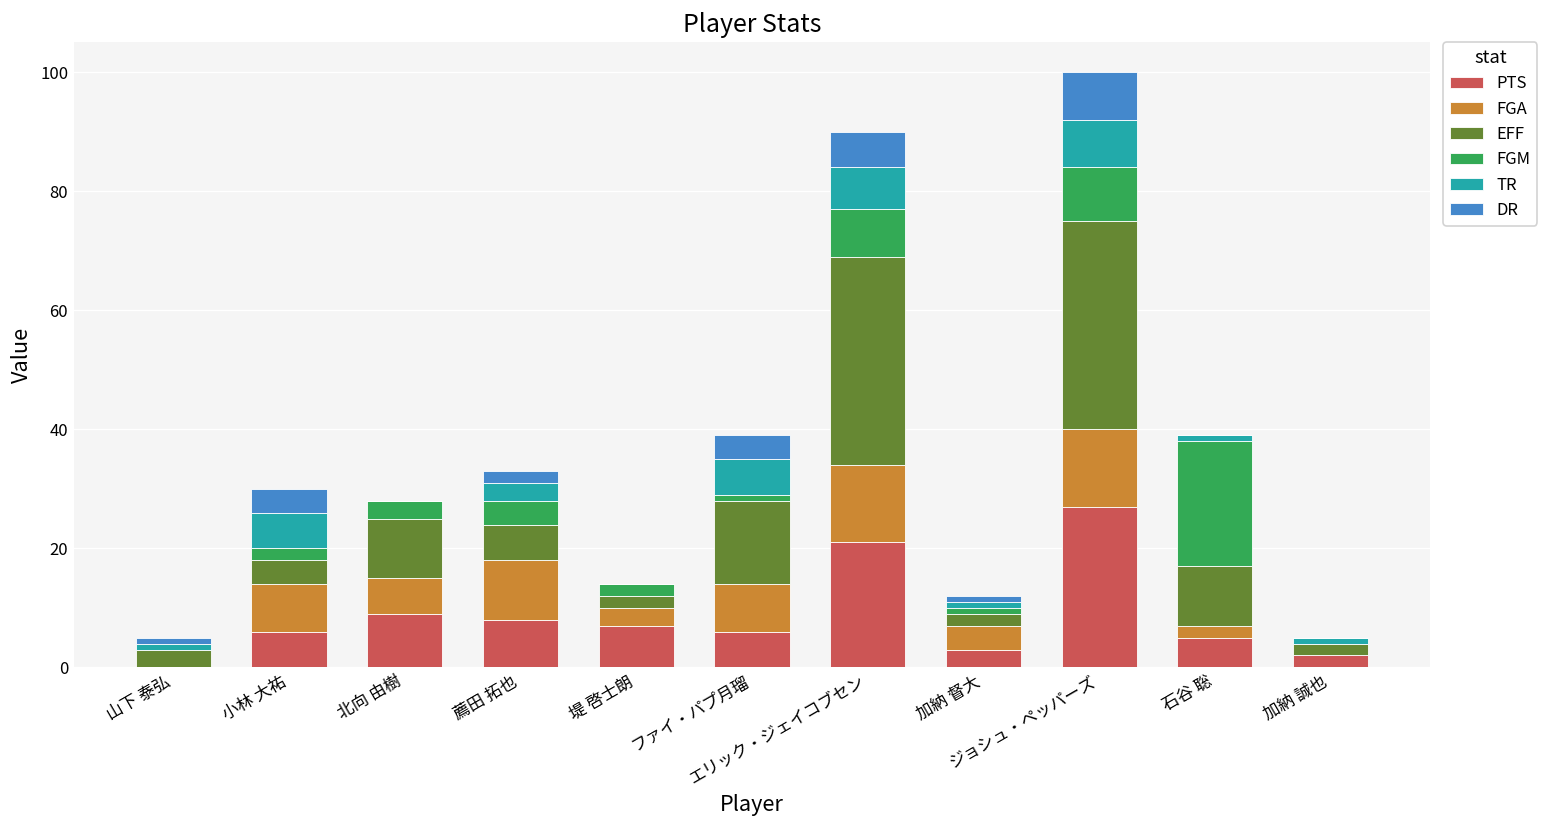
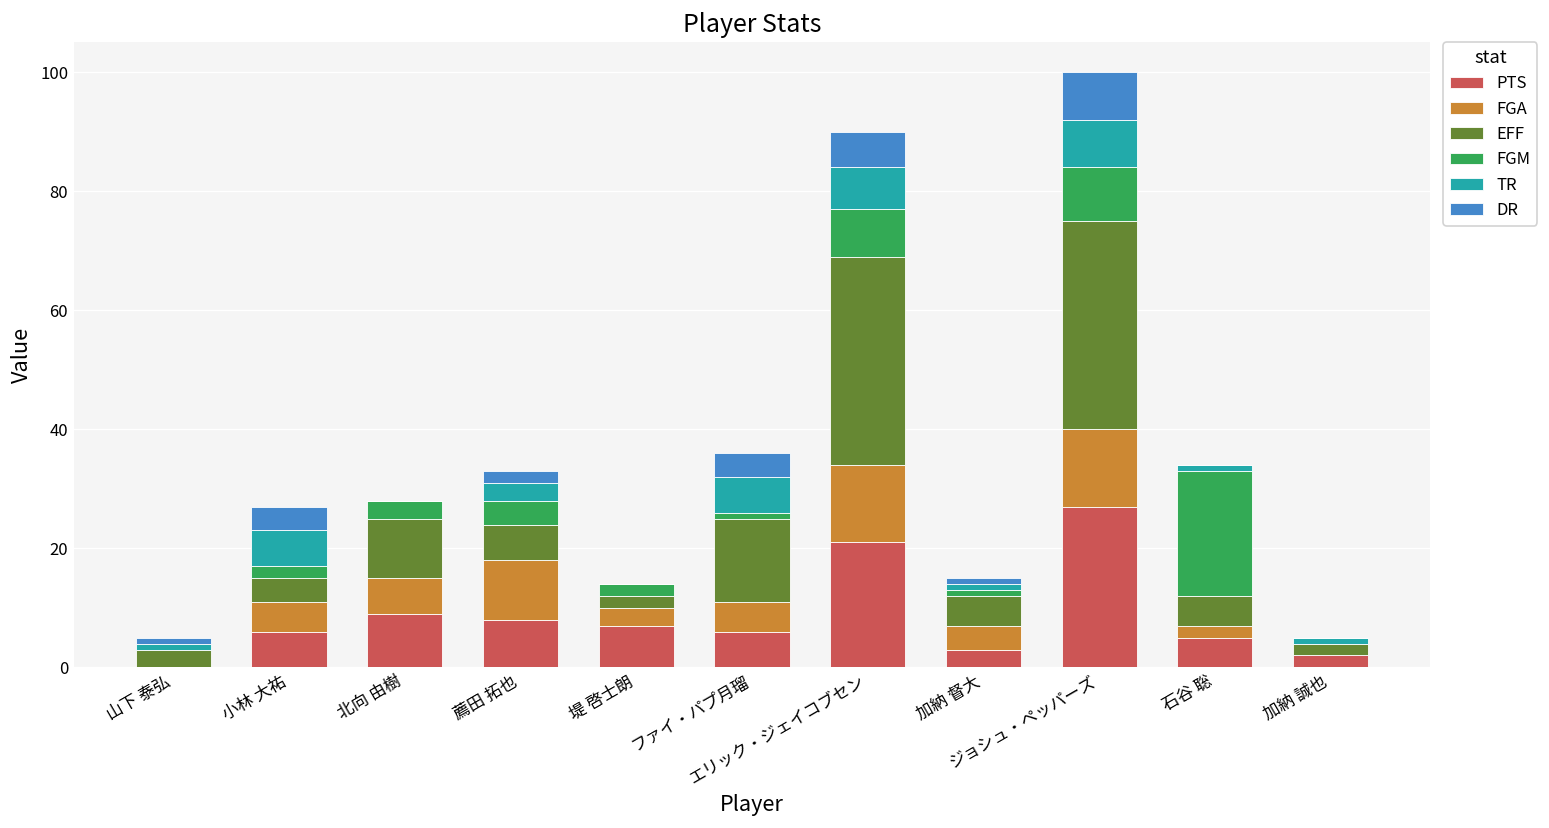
FGA, 小林 大祐: 8 -> 5
FGA, ファイ・パプ月瑠: 8 -> 5
EFF, 加納 督大: 2 -> 5
EFF, 石谷 聡: 10 -> 5
